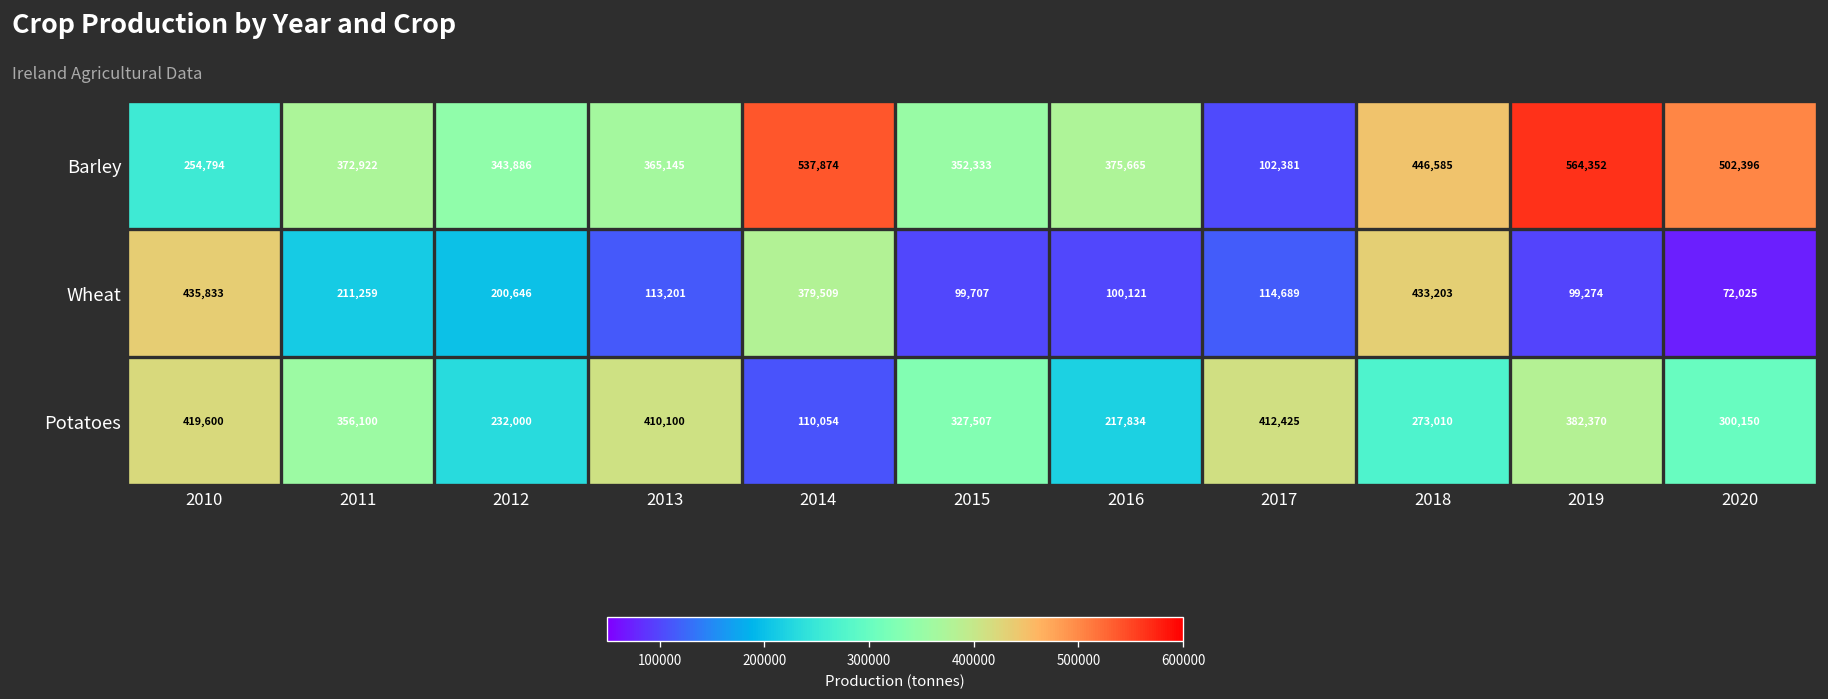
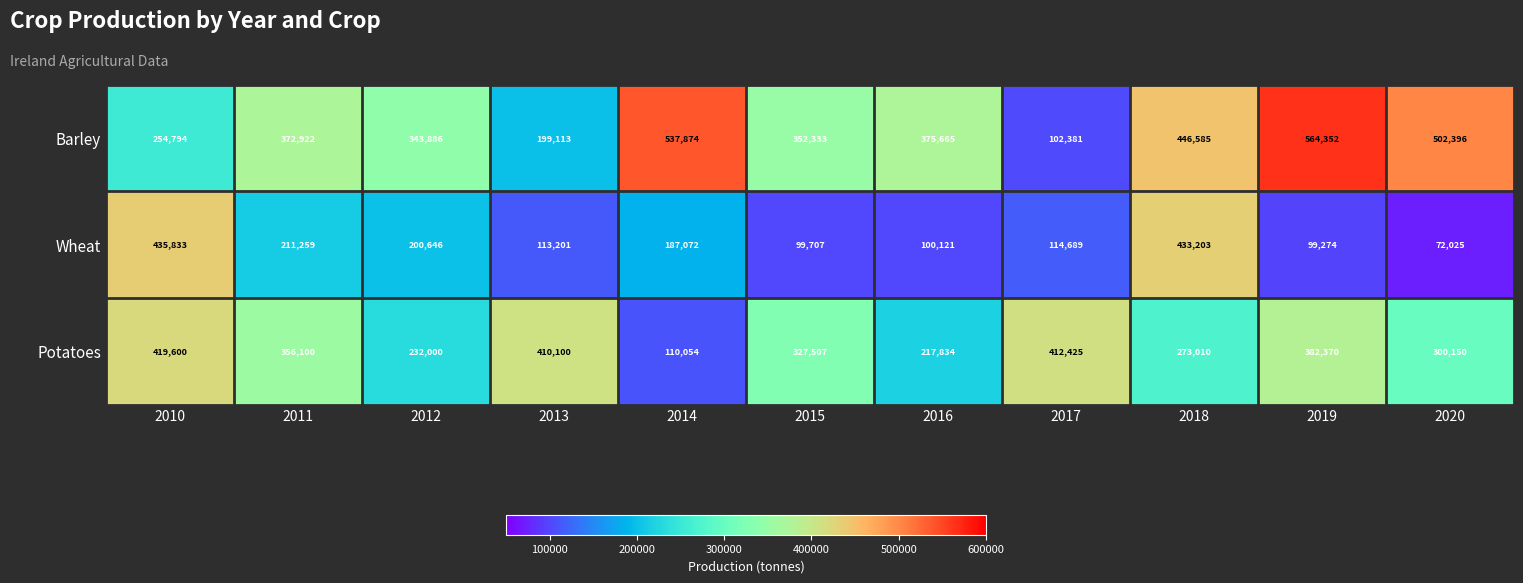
Barley, 2013: 365,145 -> 199,113
Wheat, 2014: 379,509 -> 187,072
